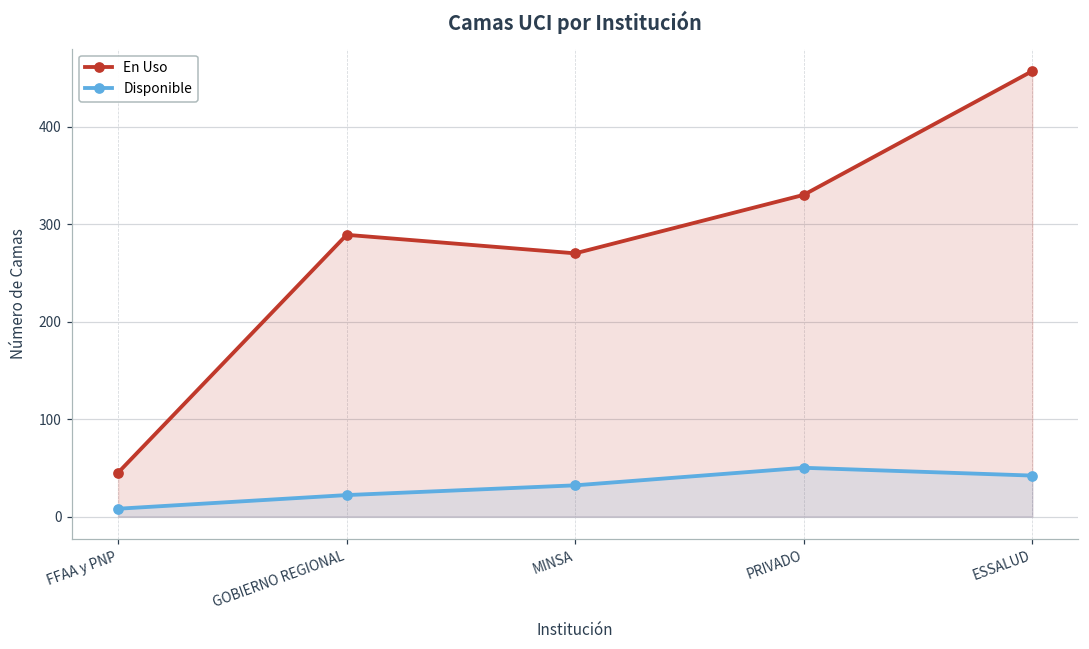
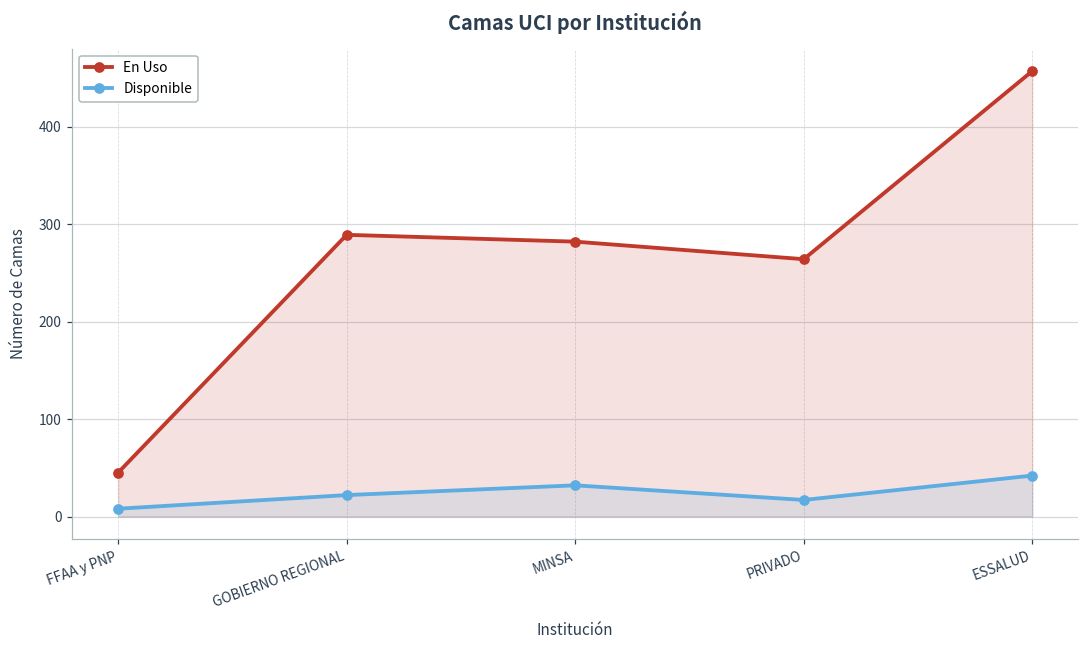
En Uso, MINSA: 270 -> 280
En Uso, PRIVADO: 330 -> 260
Disponible, PRIVADO: 50 -> 20
